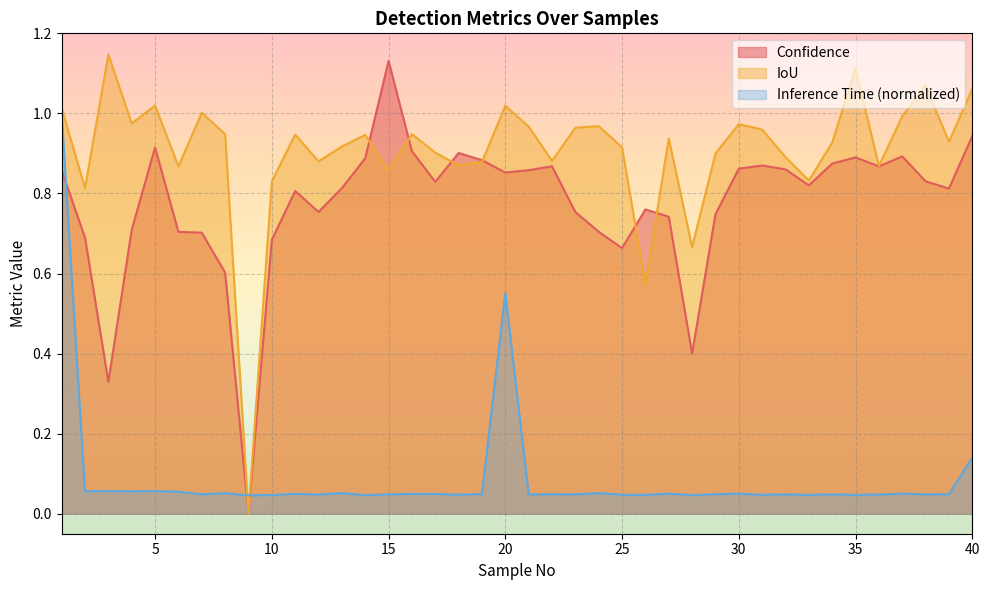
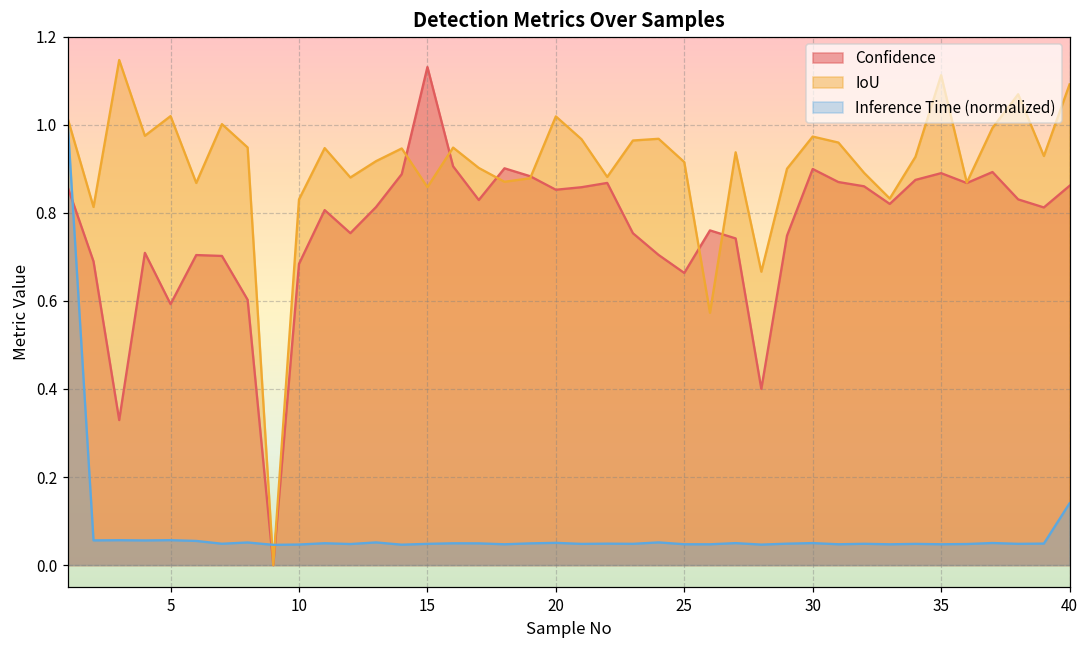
Confidence, 5: 0.91 -> 0.59
Inference Time (normalized), 20: 0.55 -> 0.05
Confidence, 30: 0.86 -> 0.90
Confidence, 40: 0.94 -> 0.86
IoU, 40: 1.06 -> 1.09
